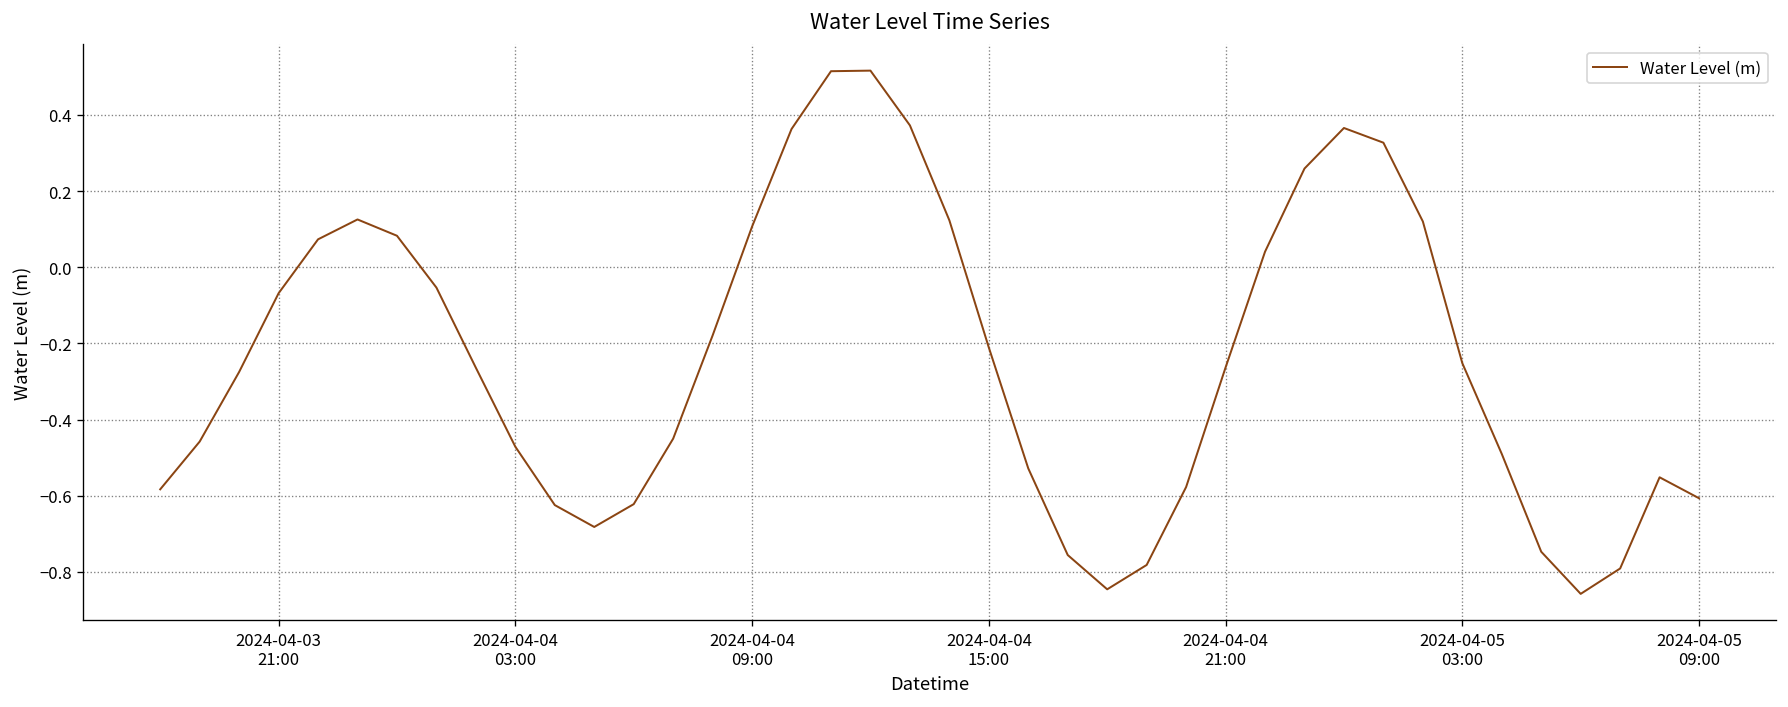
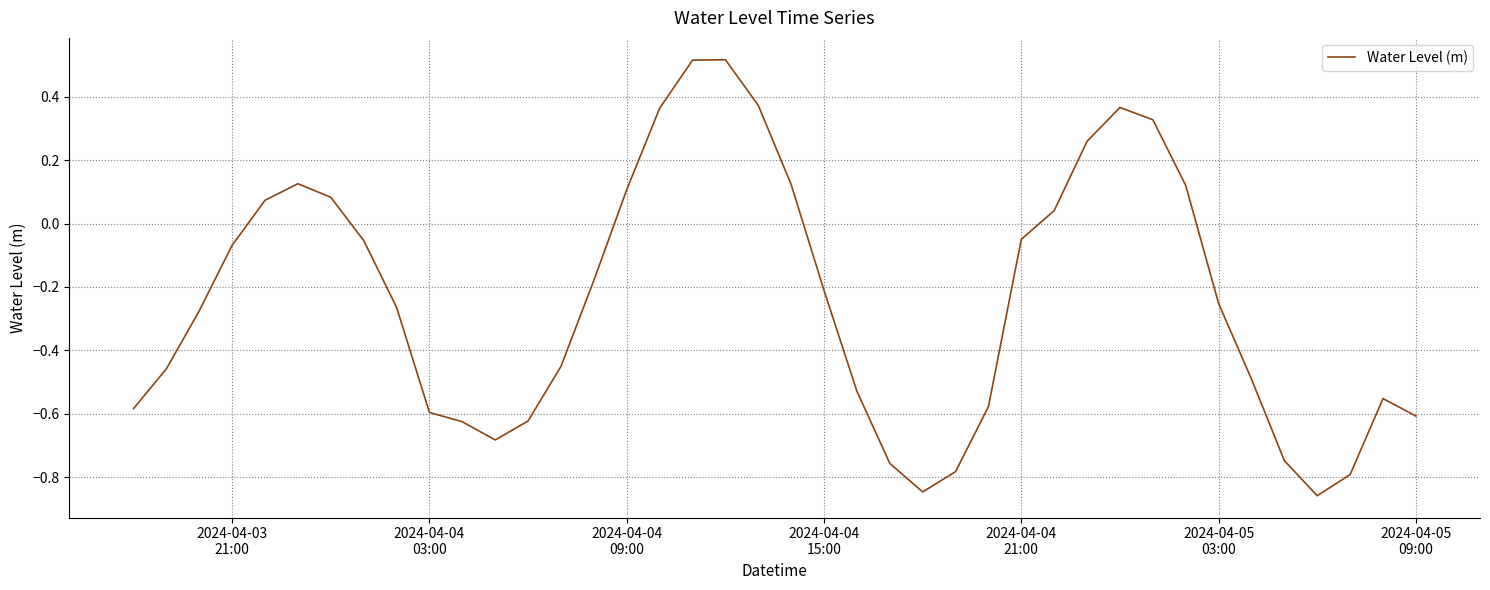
2024-04-04 03:00: -0.47 -> -0.60
2024-04-04 21:00: -0.26 -> -0.05
